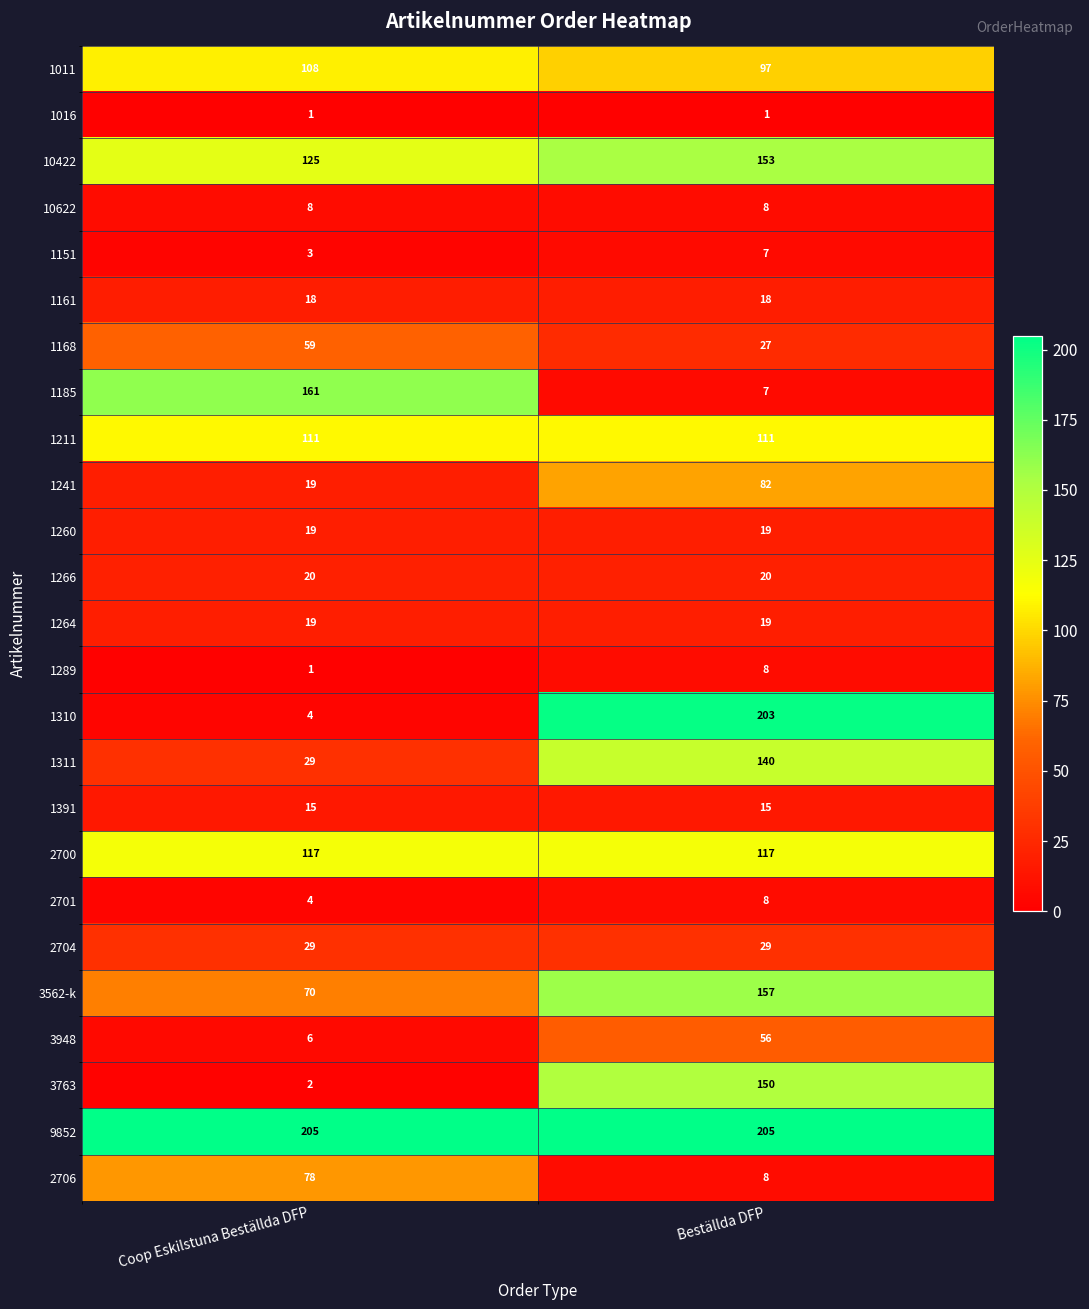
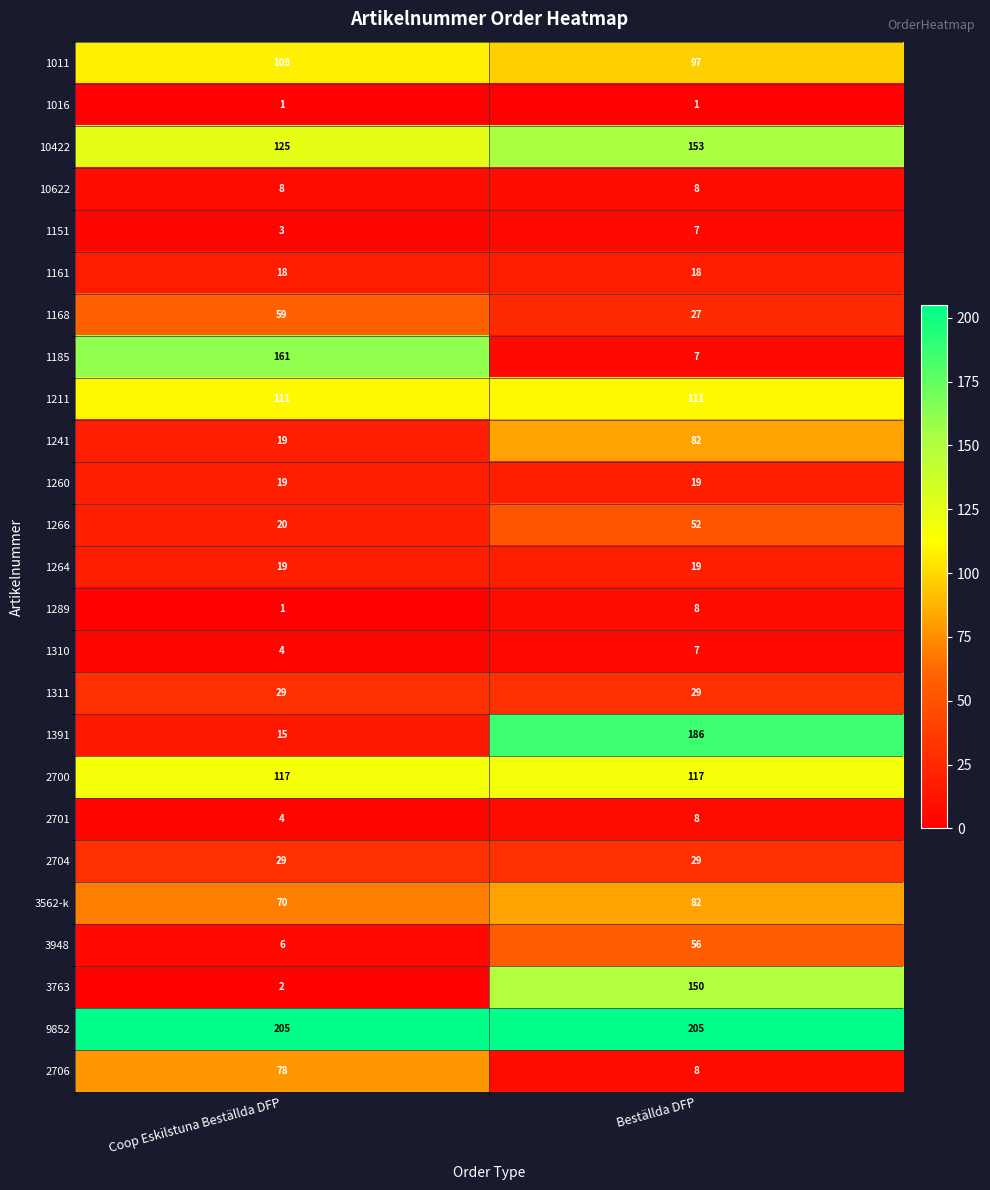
1266, Beställda DFP: 20 -> 52
1310, Beställda DFP: 203 -> 7
1311, Beställda DFP: 140 -> 29
1391, Beställda DFP: 15 -> 186
3562-k, Beställda DFP: 157 -> 82
